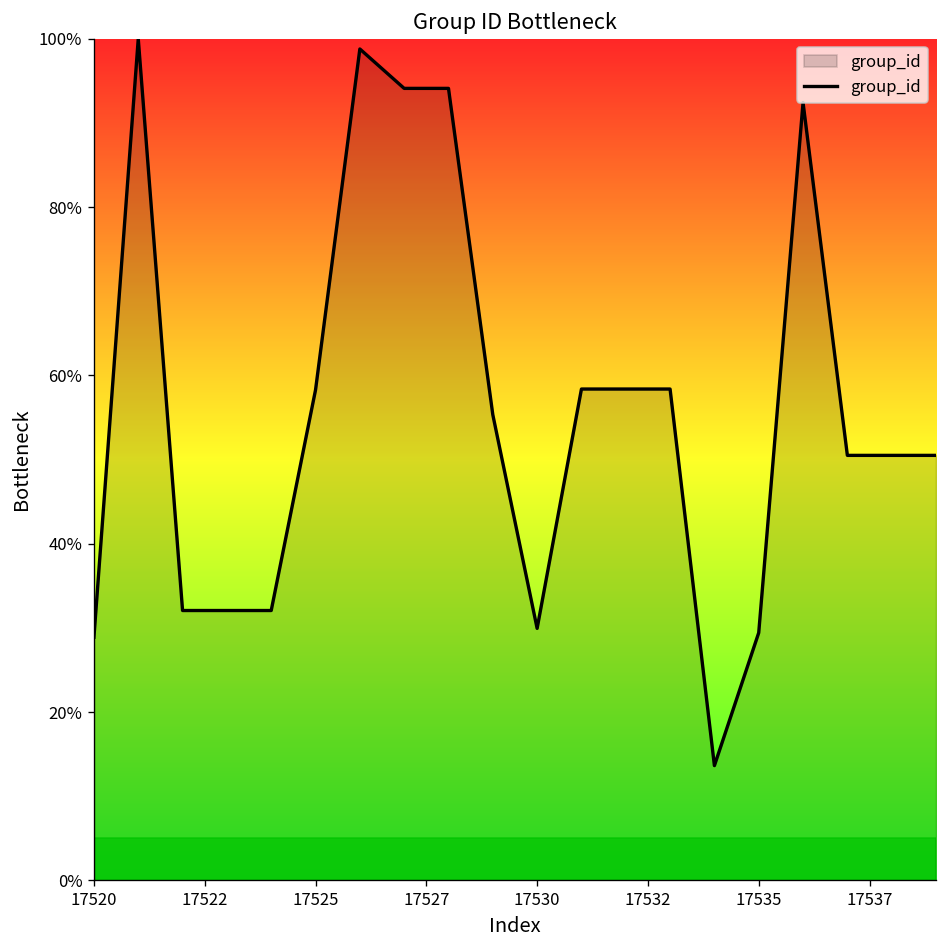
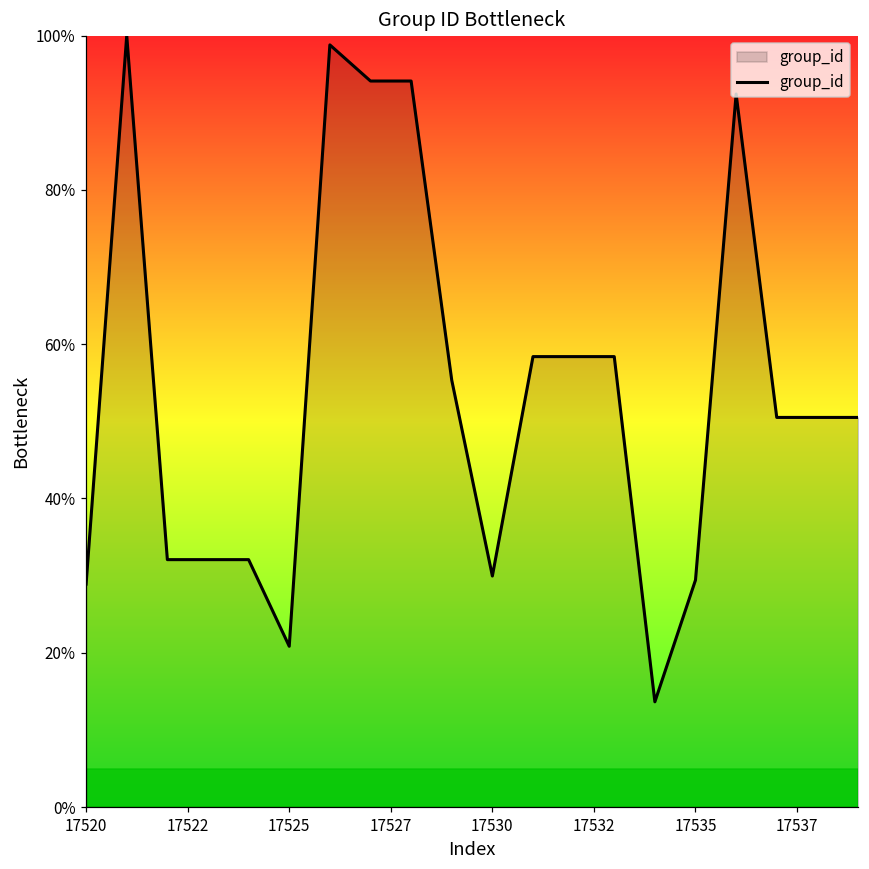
17525: 58% -> 21%
